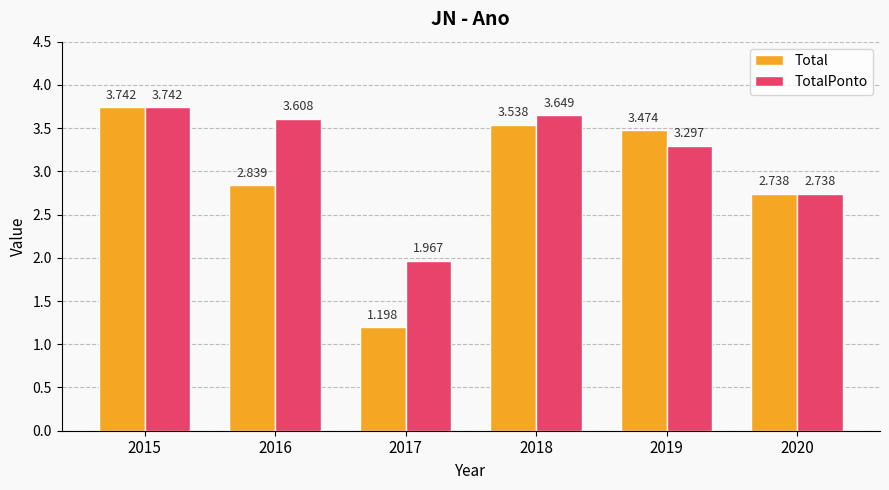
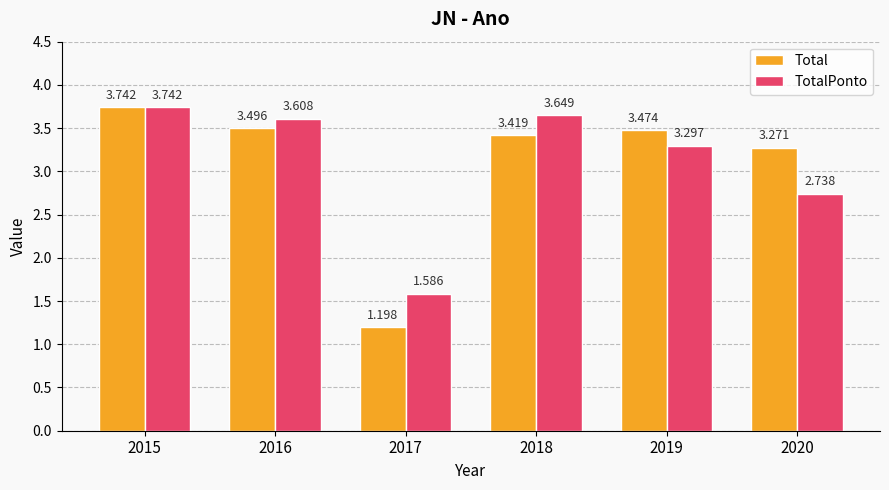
Total, 2016: 2.839 -> 3.496
TotalPonto, 2017: 1.967 -> 1.586
Total, 2018: 3.538 -> 3.419
Total, 2020: 2.738 -> 3.271
